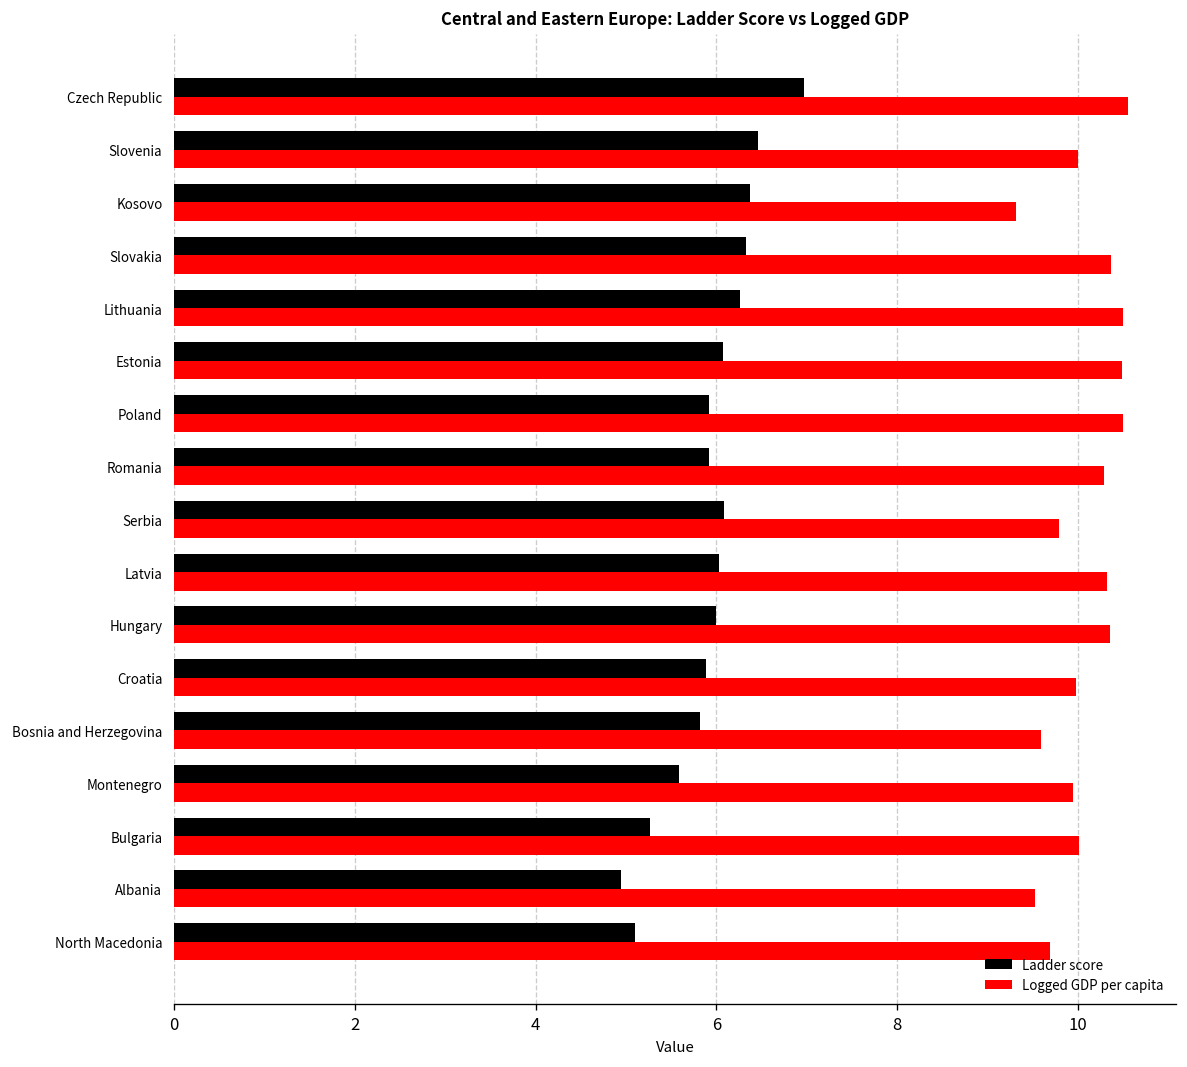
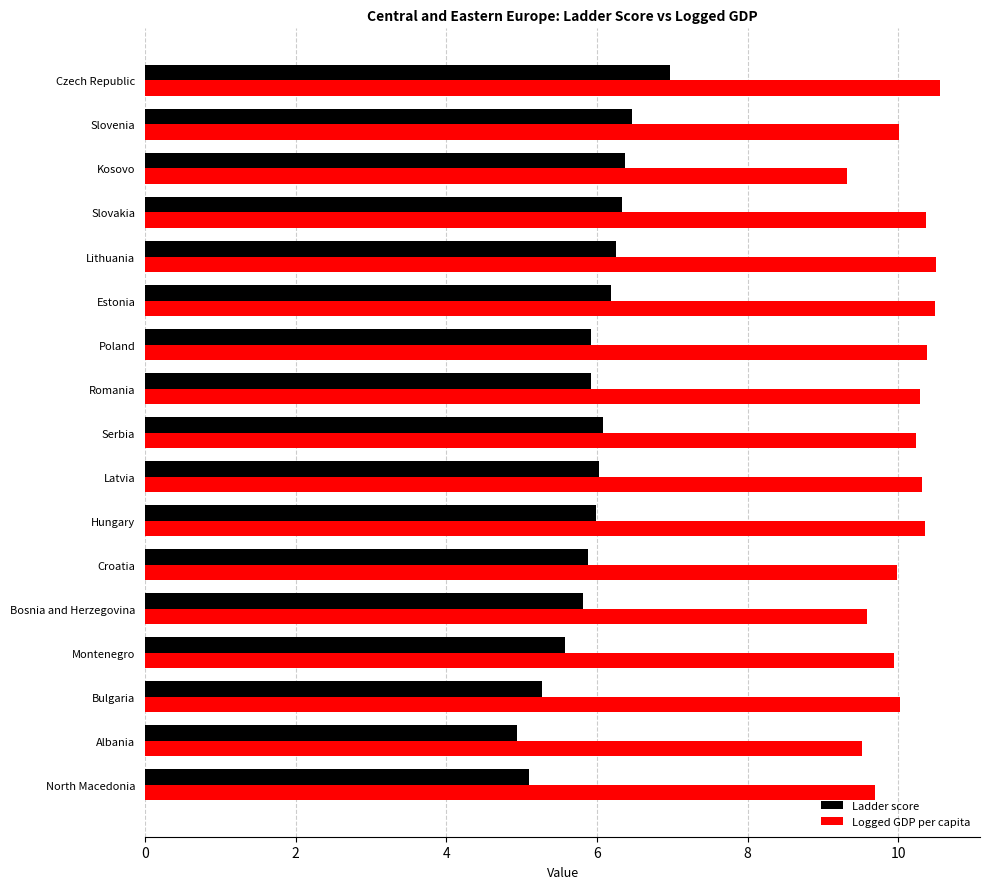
Ladder score, Estonia: 6.1 -> 6.2
Logged GDP per capita, Poland: 10.5 -> 10.4
Logged GDP per capita, Serbia: 9.8 -> 10.2
